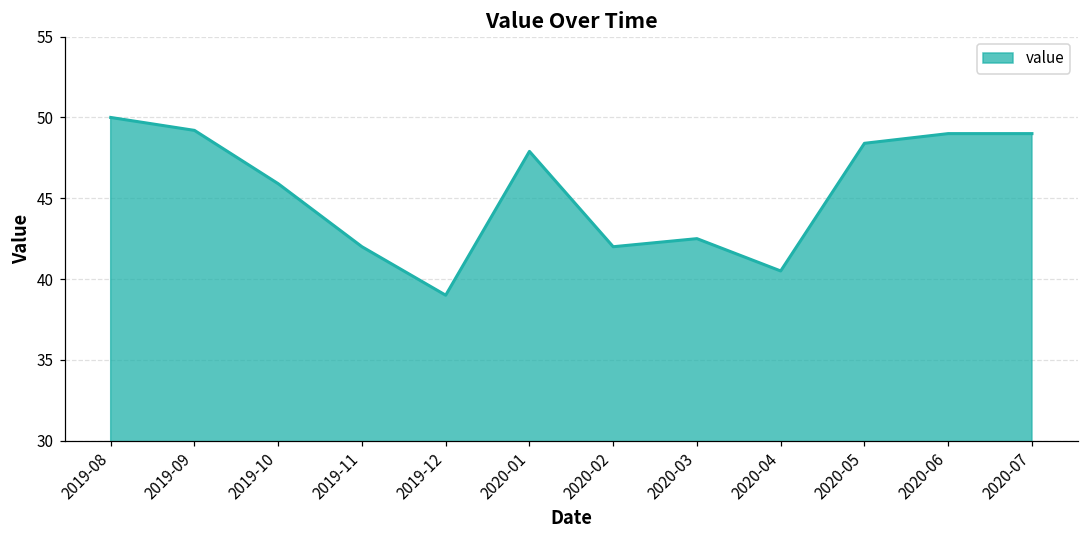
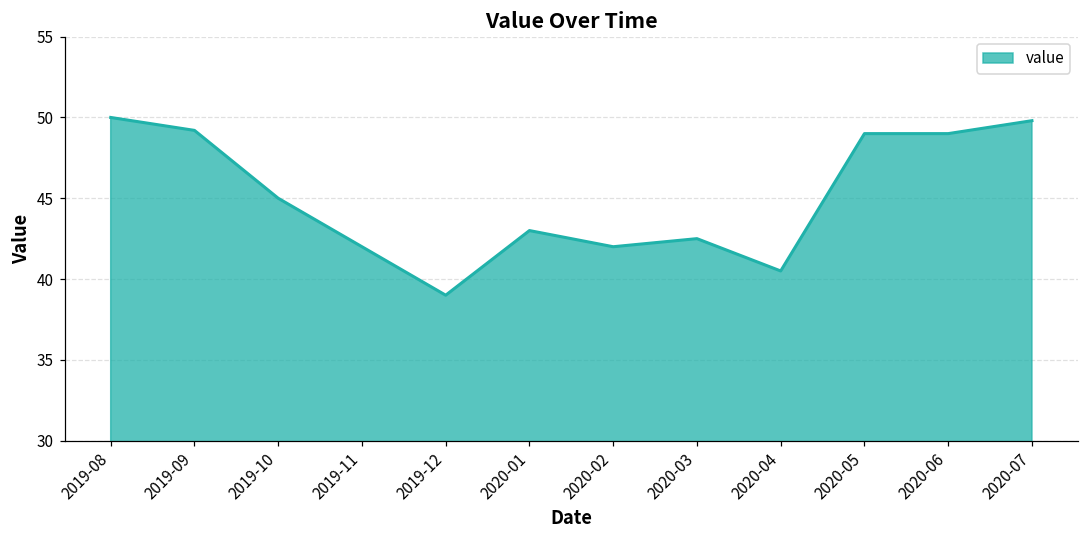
2019-10: 45.9 -> 45.0
2020-01: 47.9 -> 43.0
2020-05: 48.4 -> 49.0
2020-07: 49.0 -> 49.8
